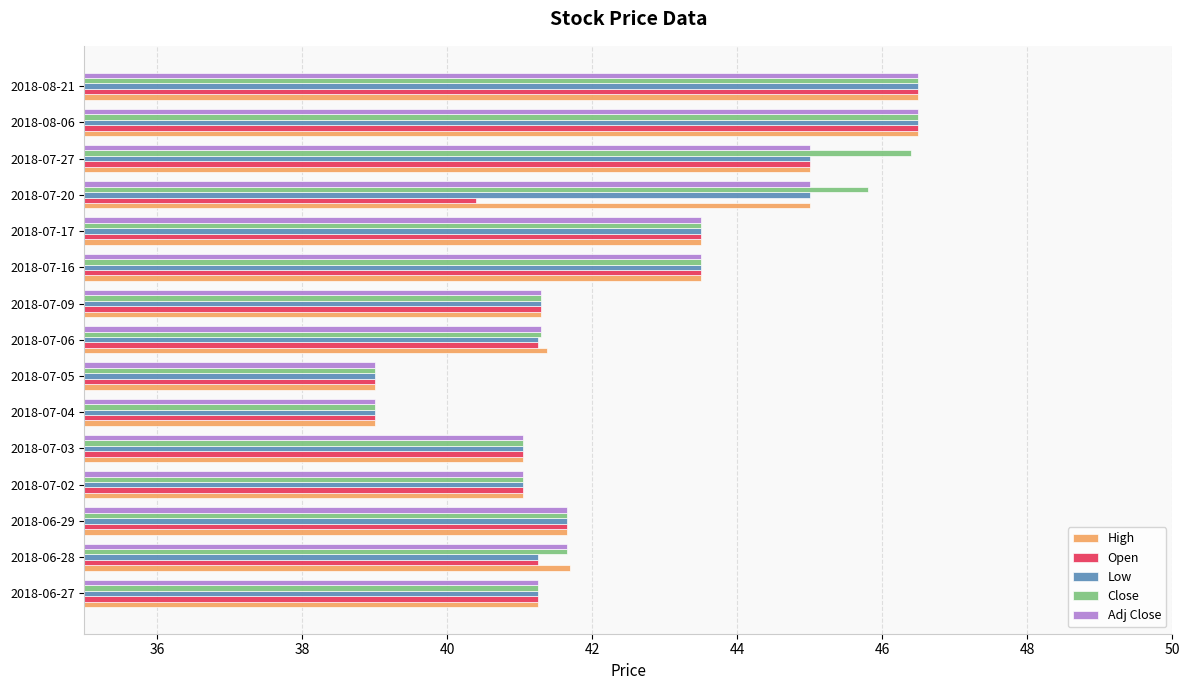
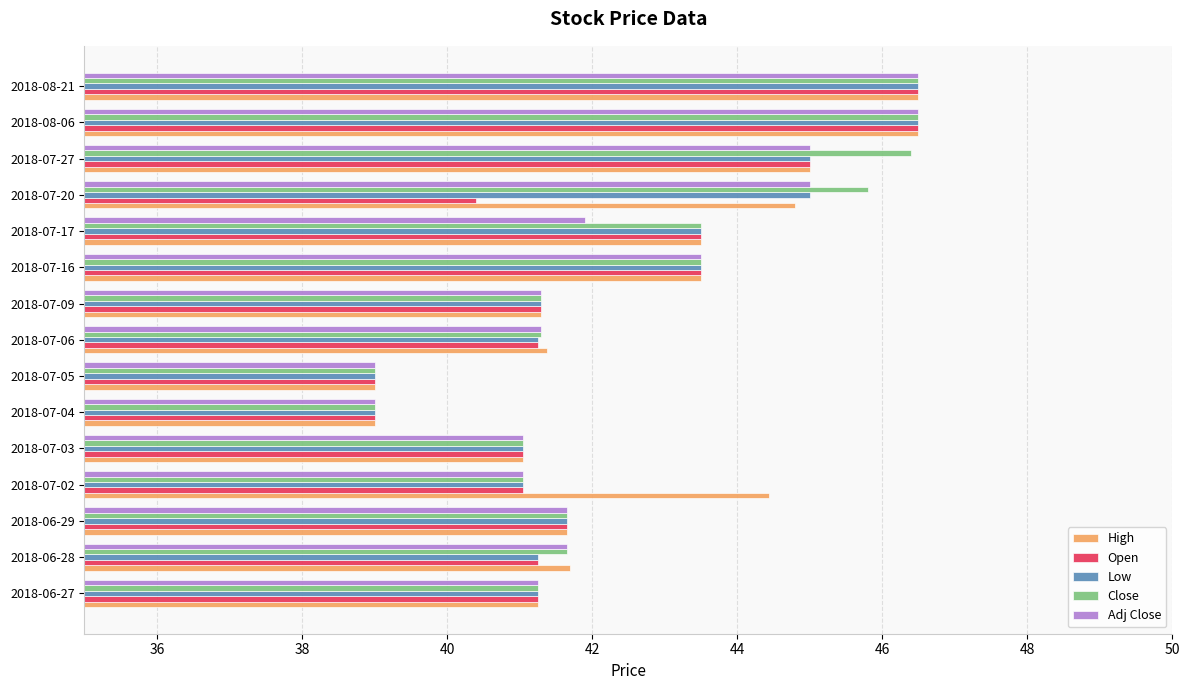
High, 2018-07-20: 45.0 -> 44.8
Adj Close, 2018-07-17: 43.5 -> 41.9
High, 2018-07-02: 41.1 -> 44.4
